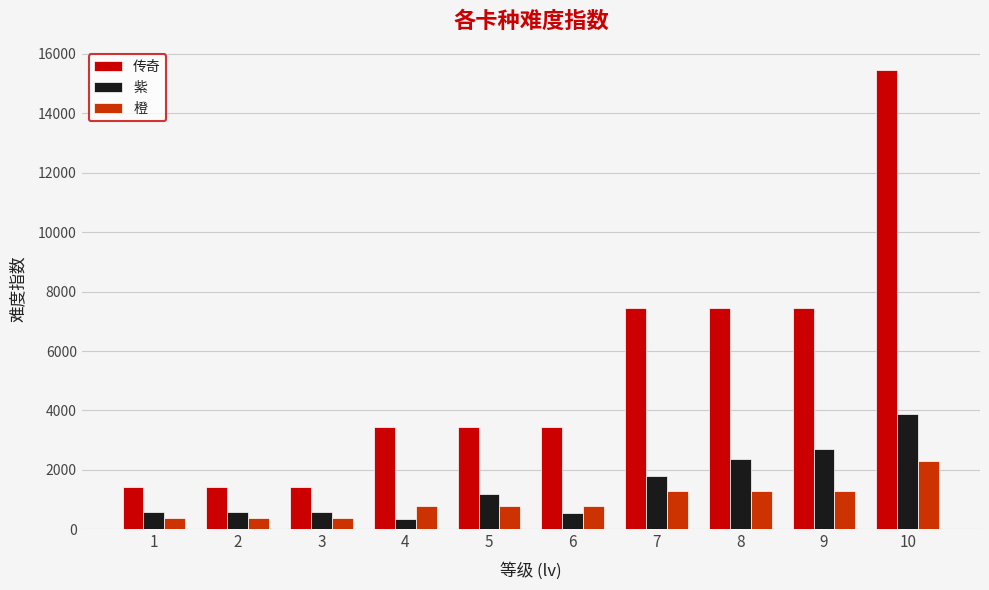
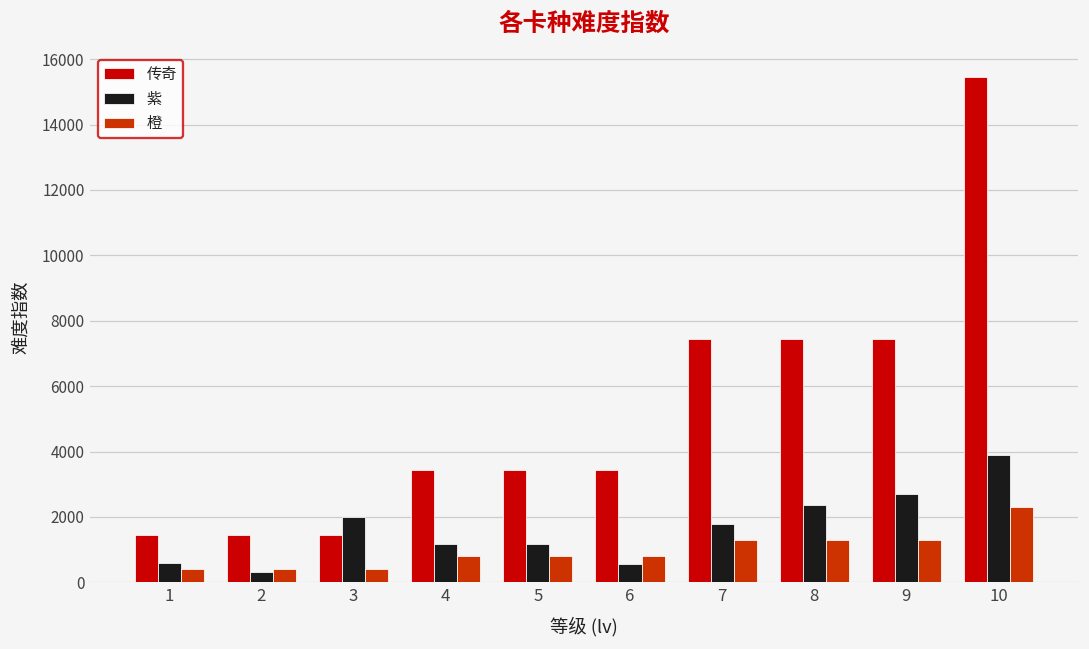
紫, 2: 600 -> 300
紫, 3: 600 -> 2000
紫, 4: 300 -> 1200
